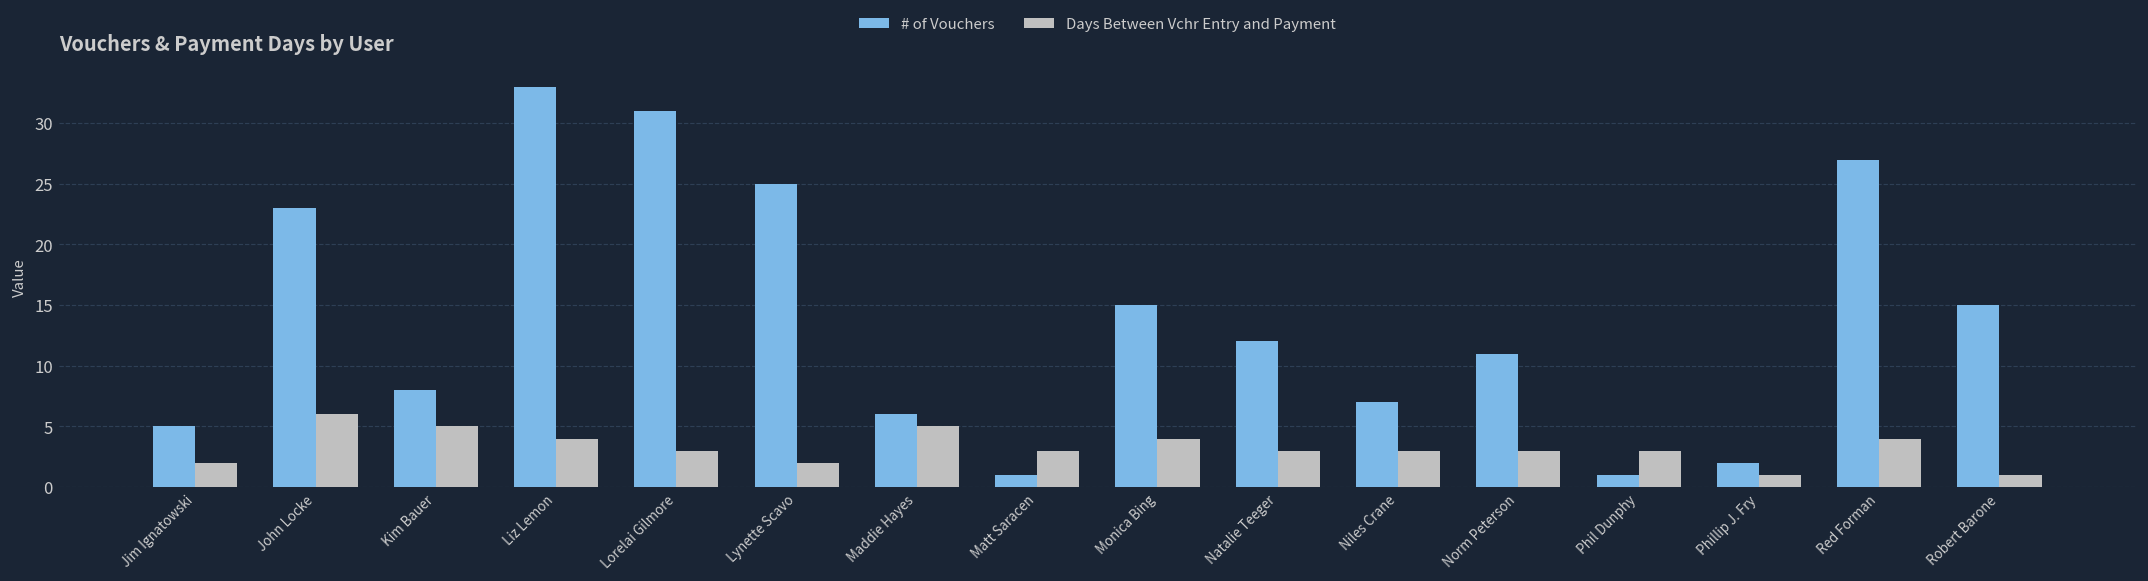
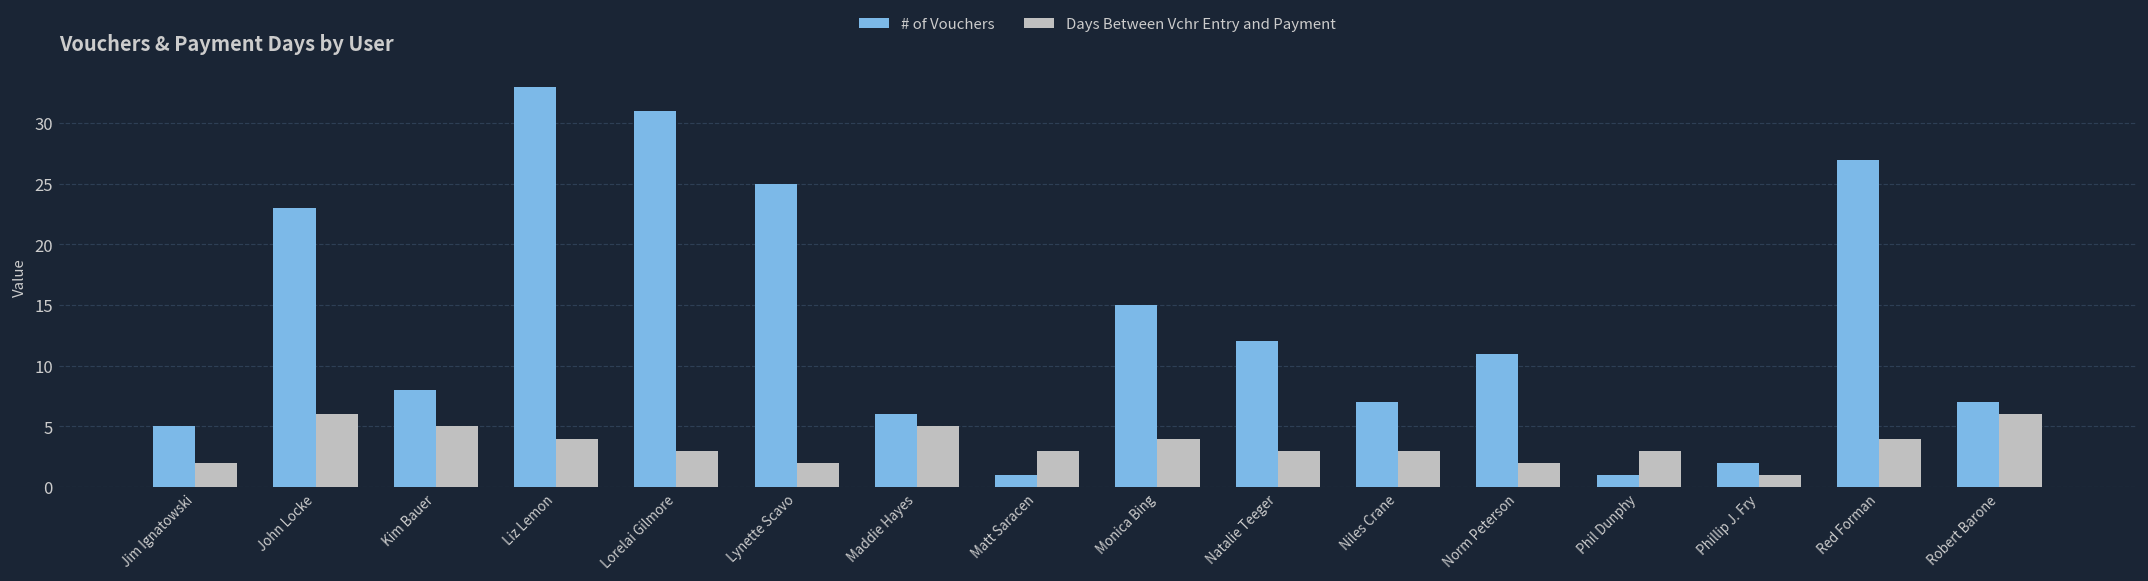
Days Between Vchr Entry and Payment, Norm Peterson: 3 -> 2
# of Vouchers, Robert Barone: 15 -> 7
Days Between Vchr Entry and Payment, Robert Barone: 1 -> 6
